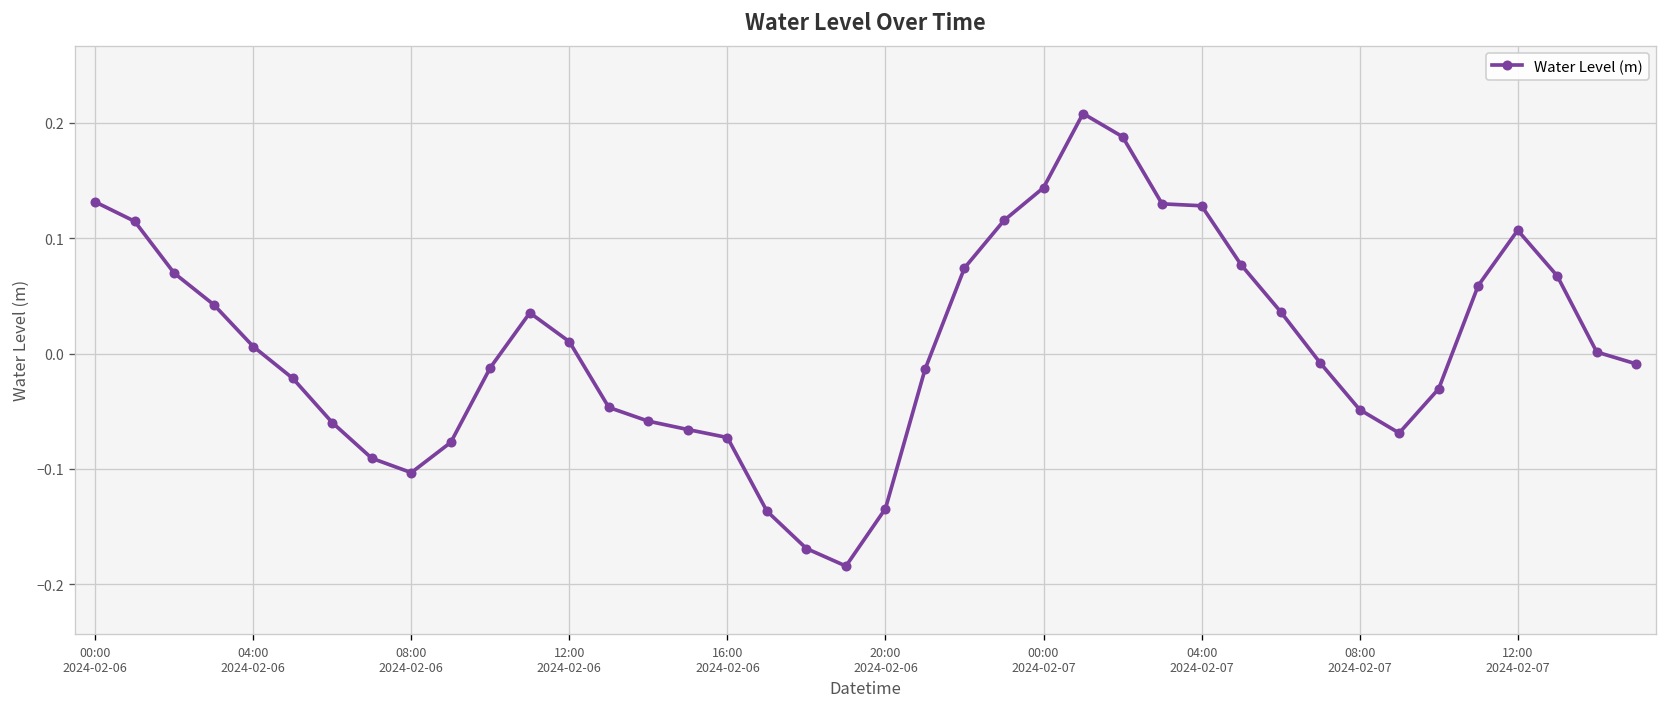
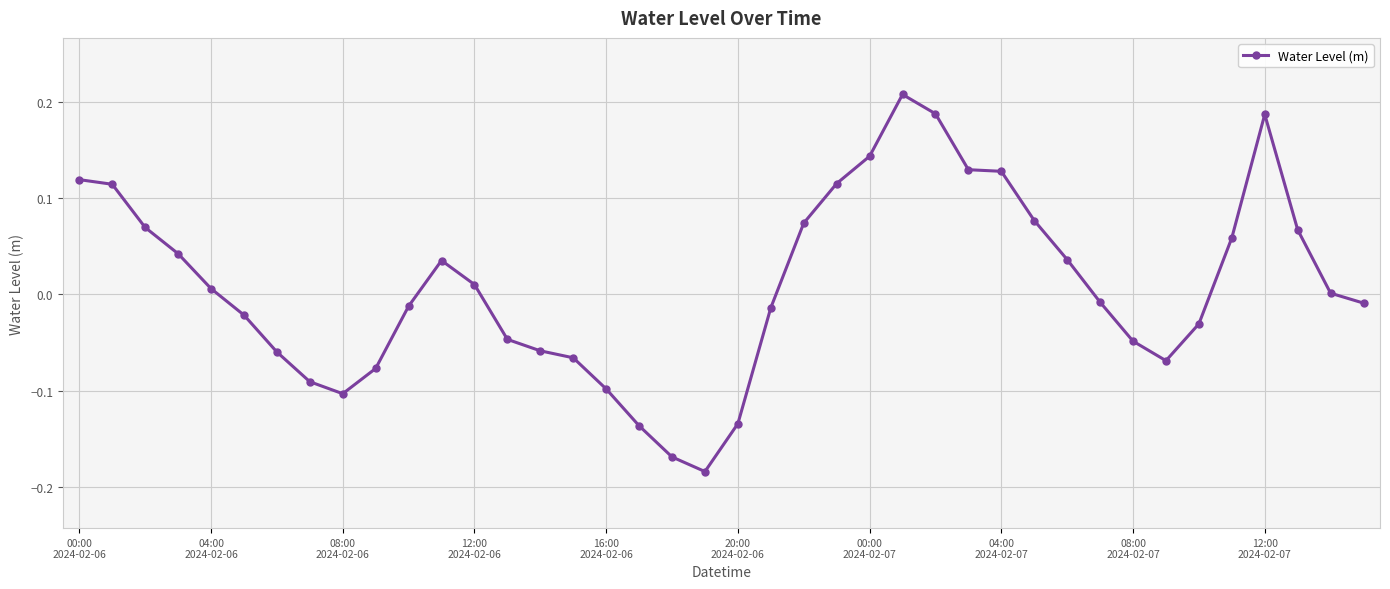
00:00 2024-02-06: 0.13 -> 0.12
16:00 2024-02-06: -0.07 -> -0.10
12:00 2024-02-07: 0.11 -> 0.19
